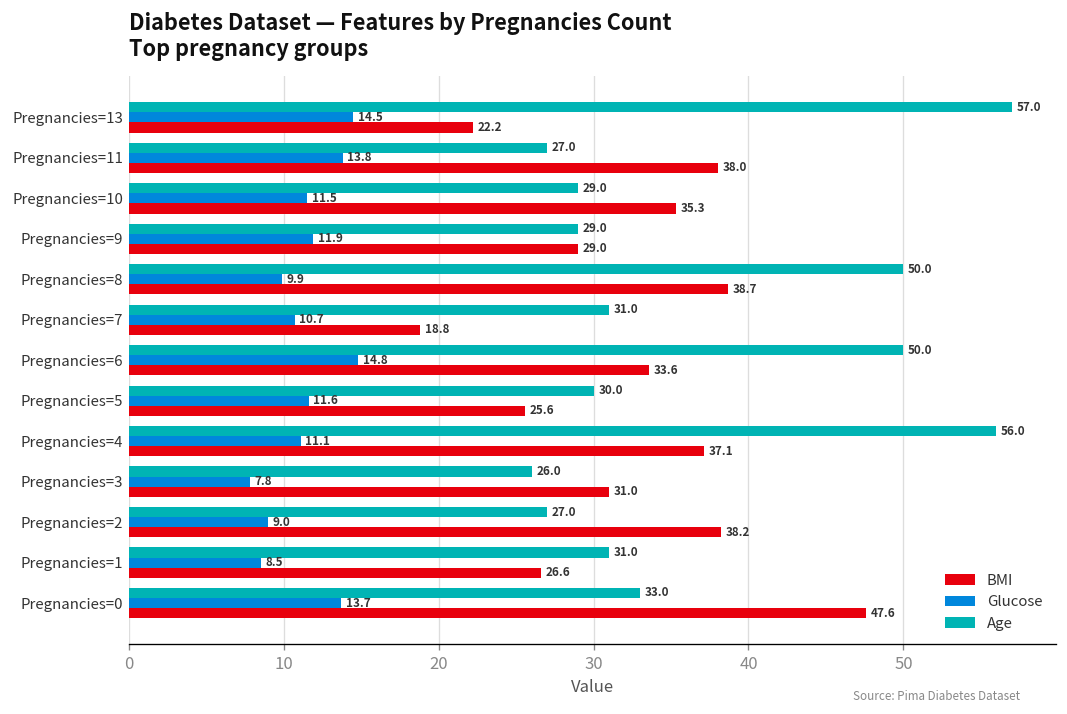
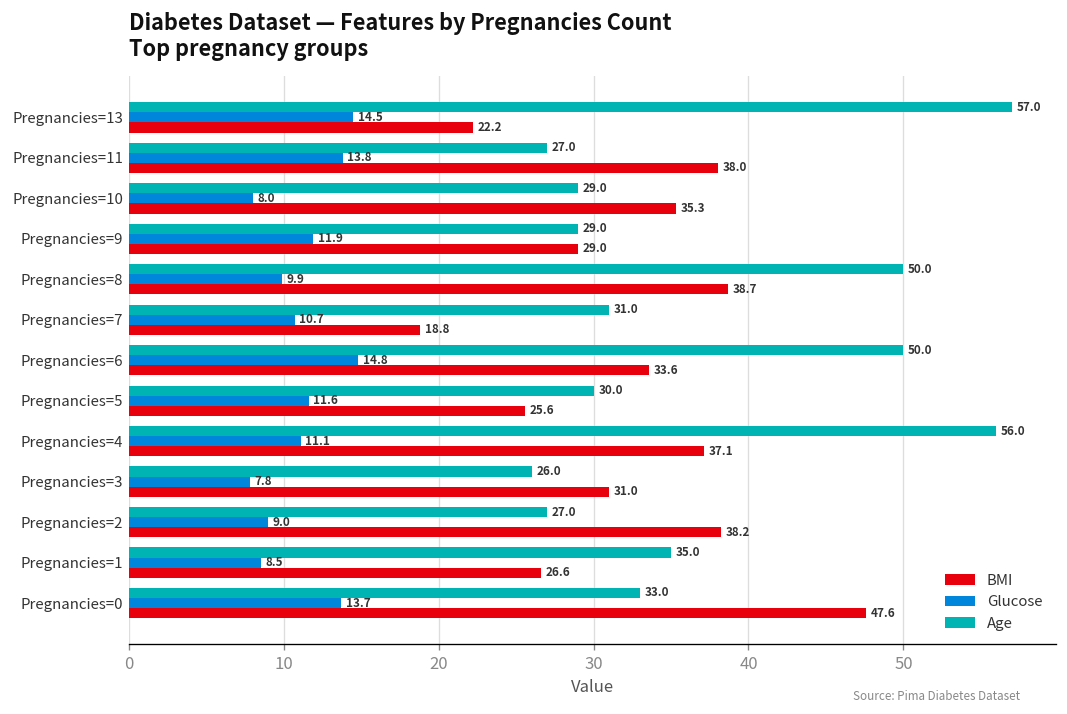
Glucose, Pregnancies=10: 11.5 -> 8.0
Age, Pregnancies=1: 31.0 -> 35.0
